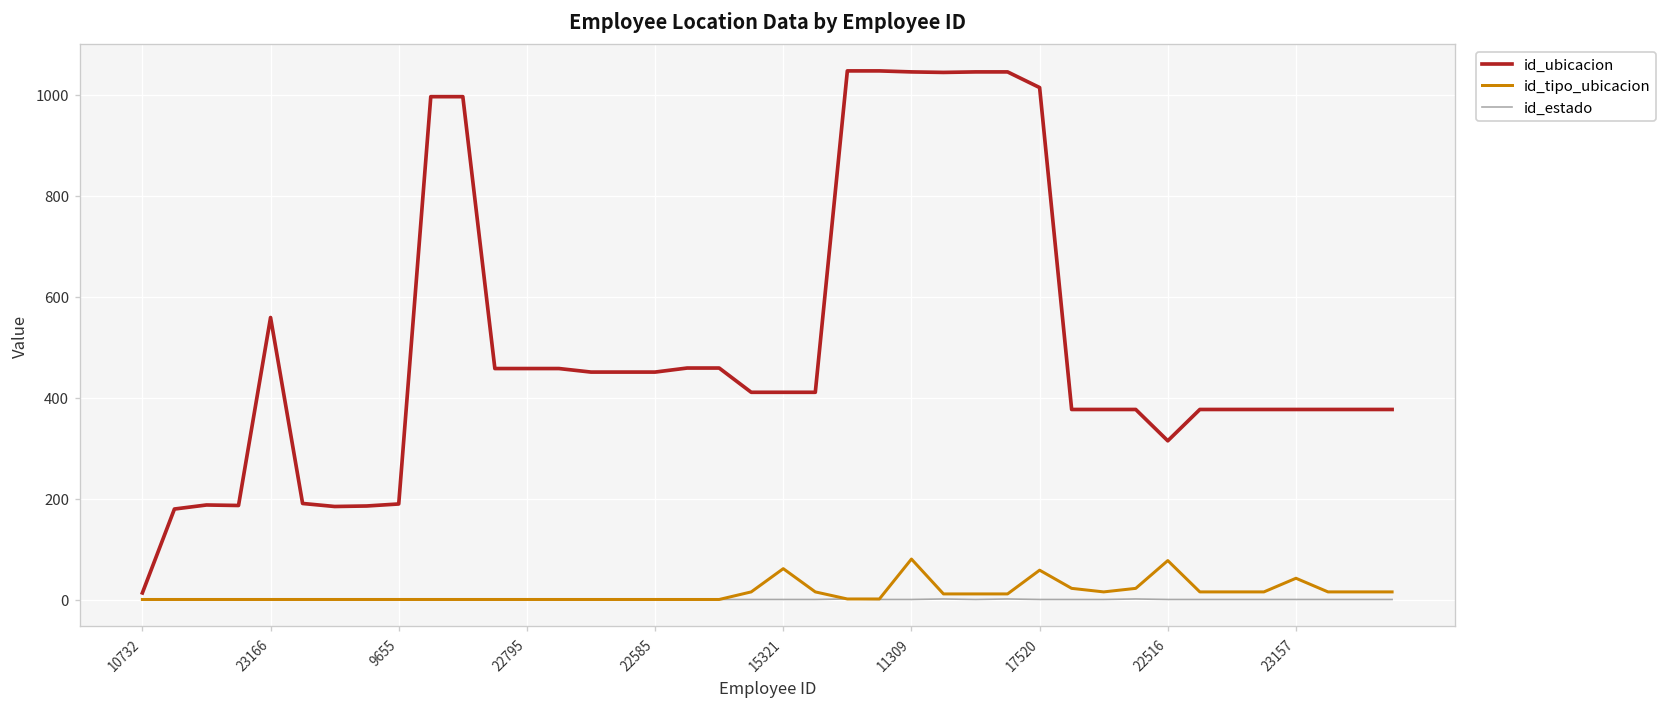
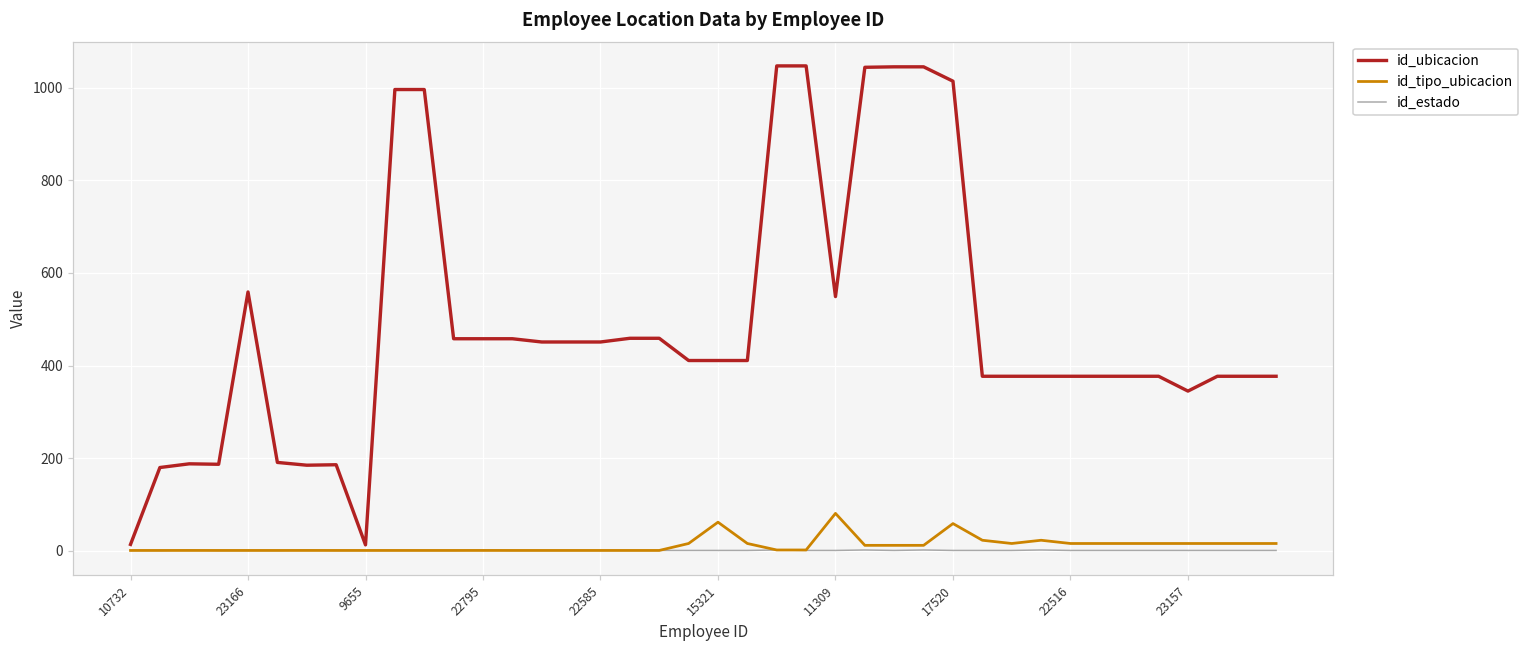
id_ubicacion, 9655: 190 -> 10
id_ubicacion, 11309: 1050 -> 550
id_ubicacion, 22516: 320 -> 380
id_tipo_ubicacion, 22516: 80 -> 20
id_ubicacion, 23157: 380 -> 350
id_tipo_ubicacion, 23157: 40 -> 20
